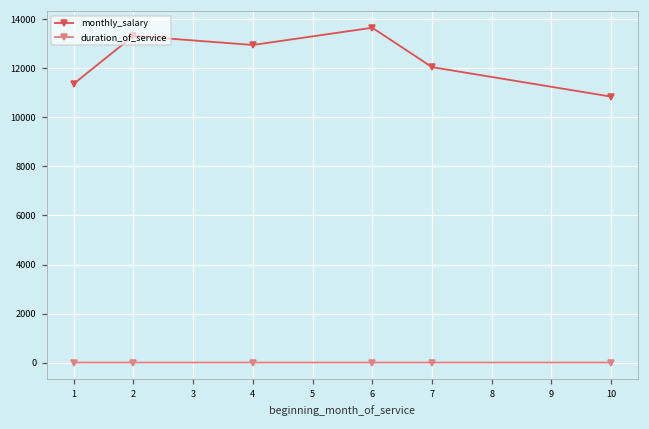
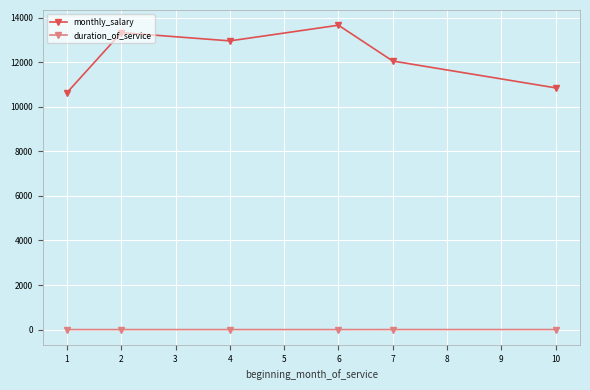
monthly_salary, 1: 11400 -> 10600
